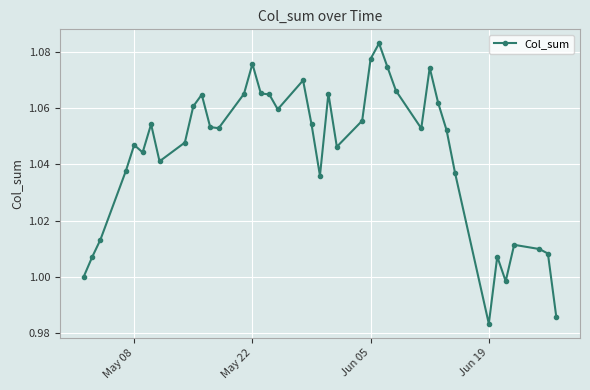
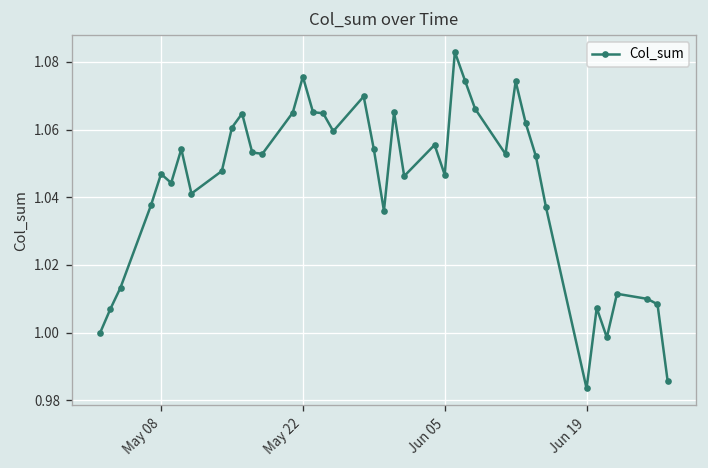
Jun 05: 1.077 -> 1.047
